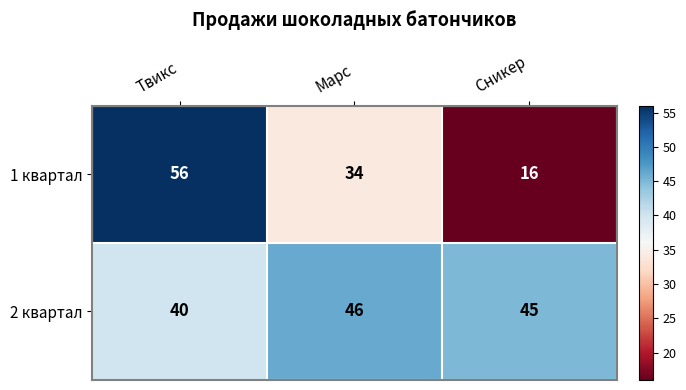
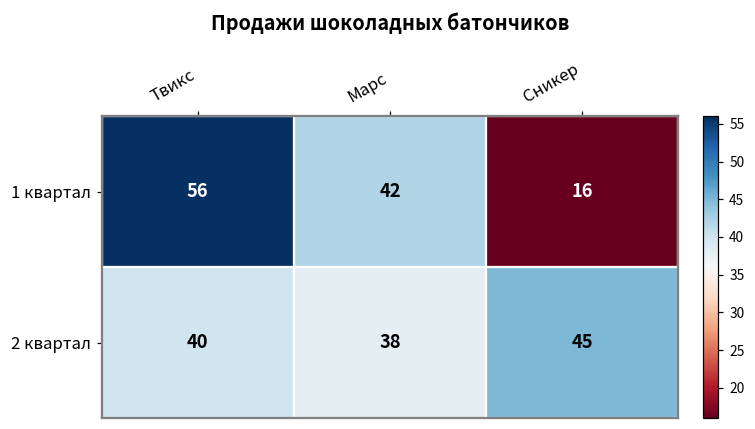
1 квартал, Марс: 34 -> 42
2 квартал, Марс: 46 -> 38
